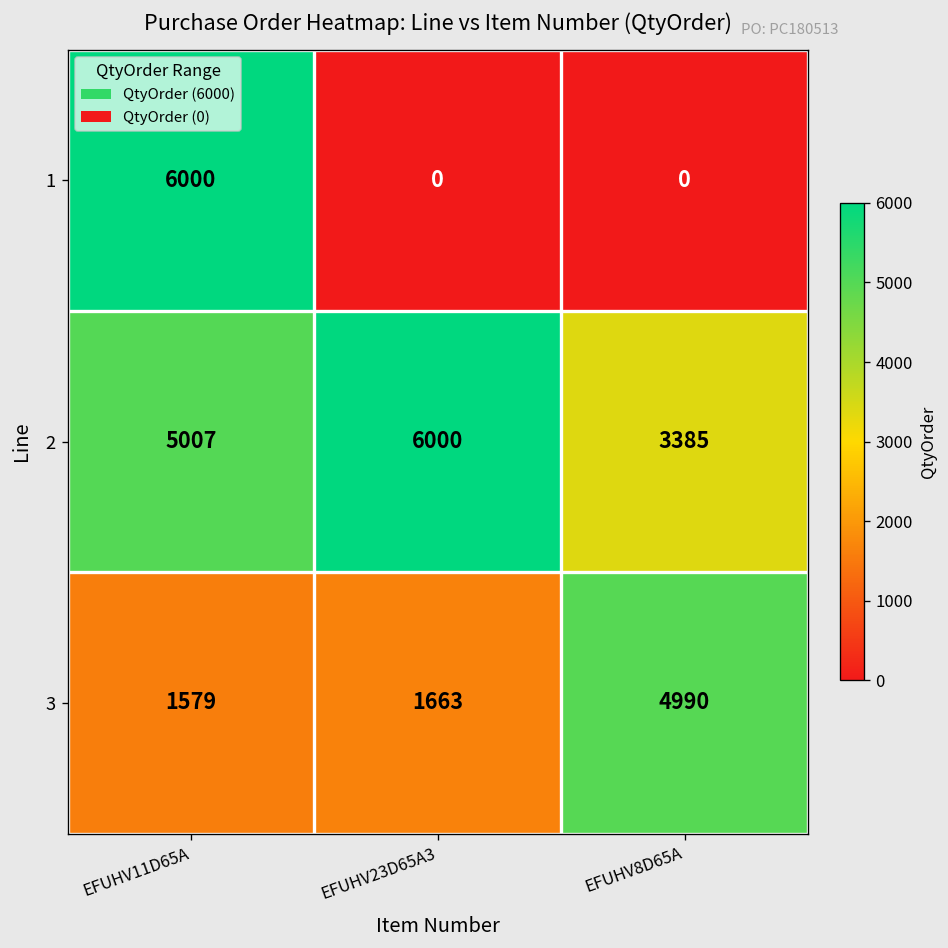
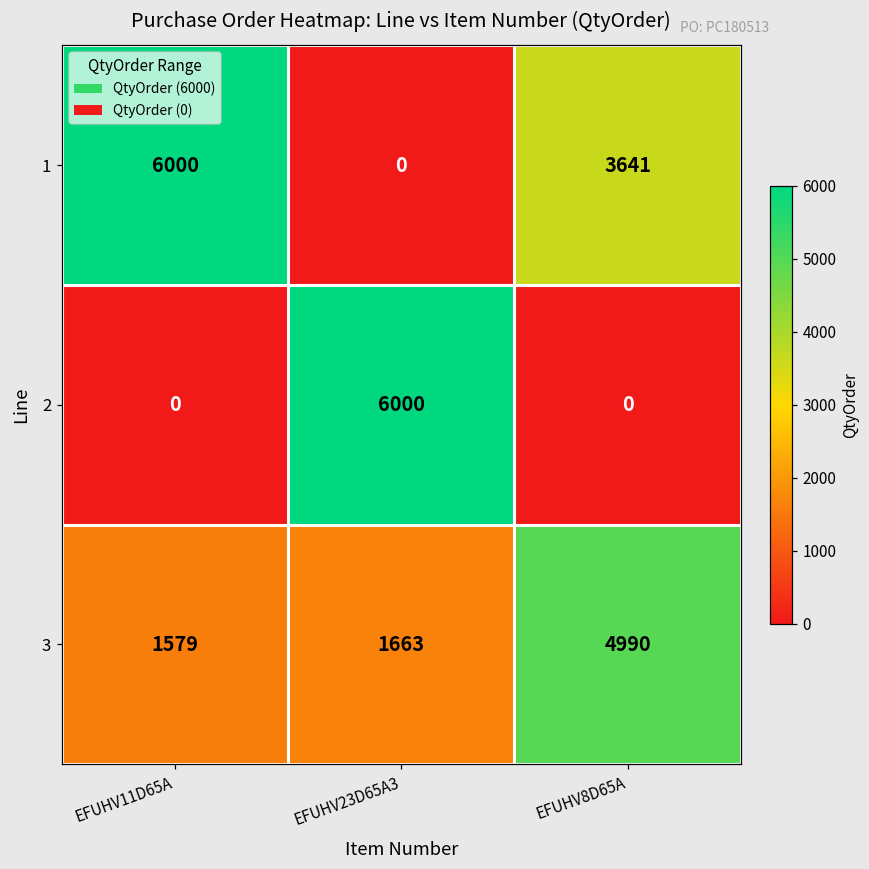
1, EFUHV8D65A: 0 -> 3641
2, EFUHV11D65A: 5007 -> 0
2, EFUHV8D65A: 3385 -> 0
